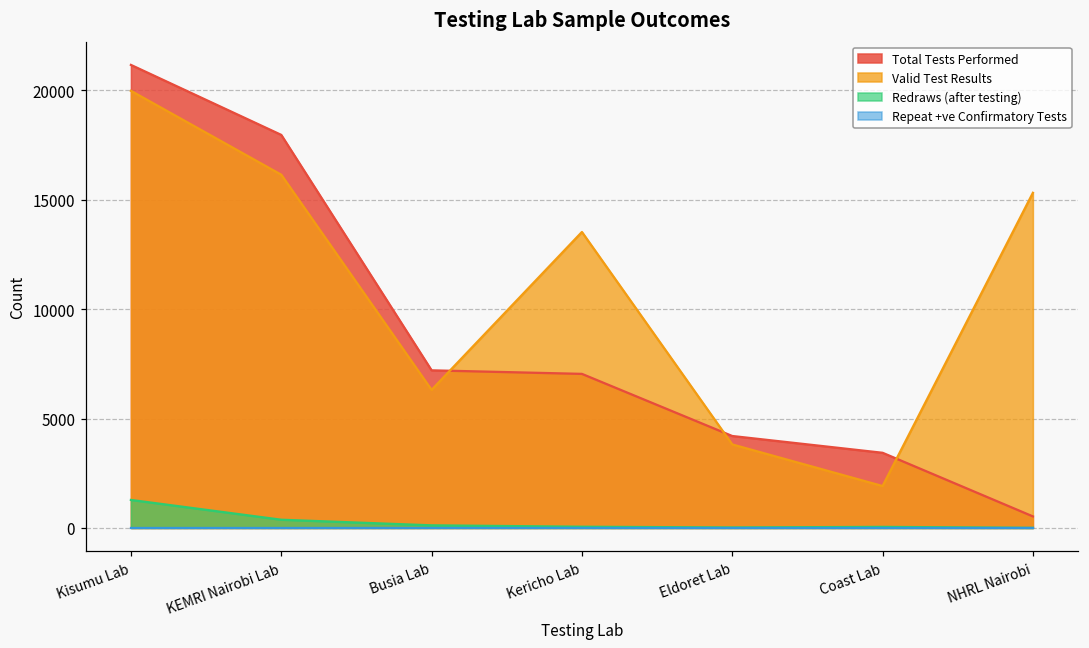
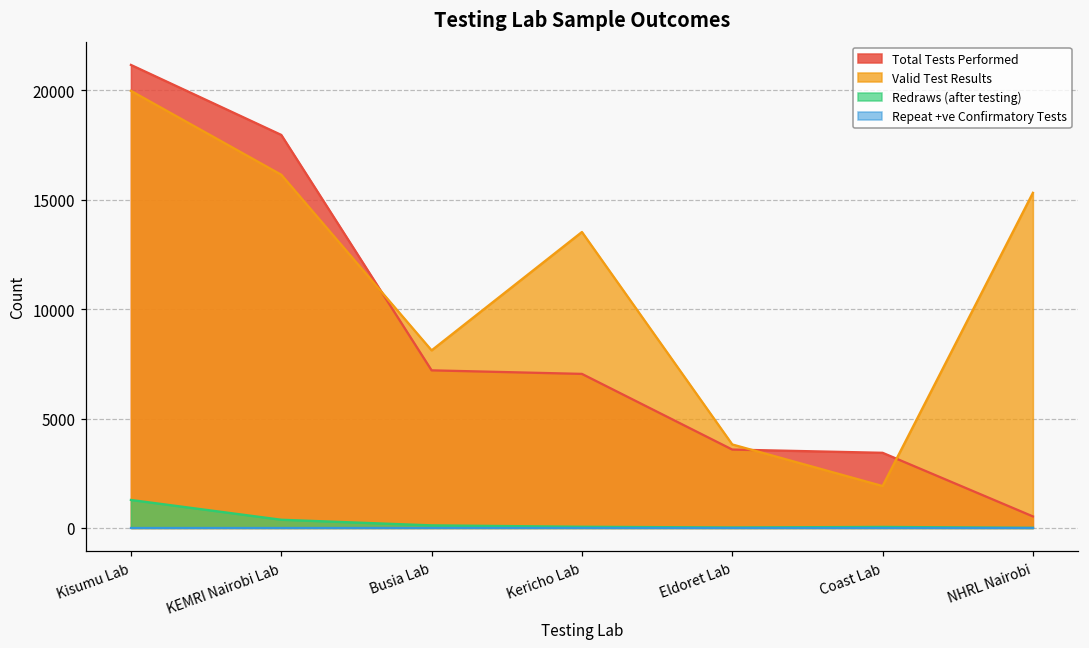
Valid Test Results, Busia Lab: 6300 -> 8100
Total Tests Performed, Eldoret Lab: 4200 -> 3600
